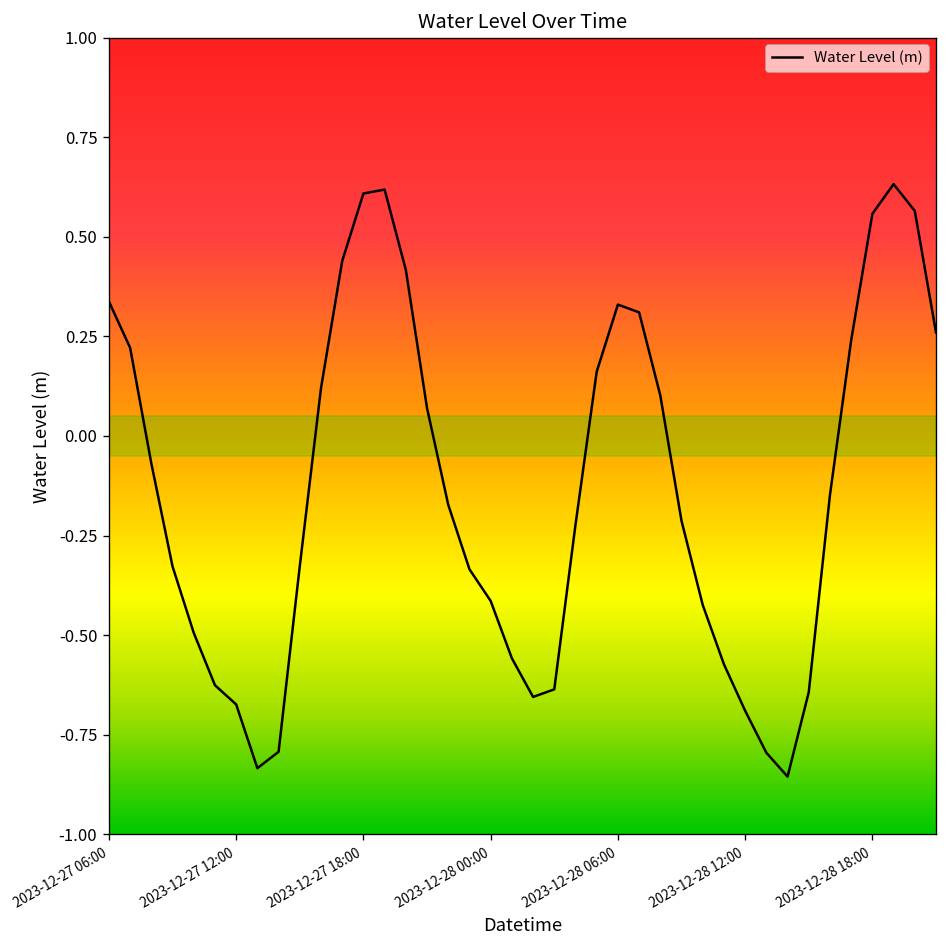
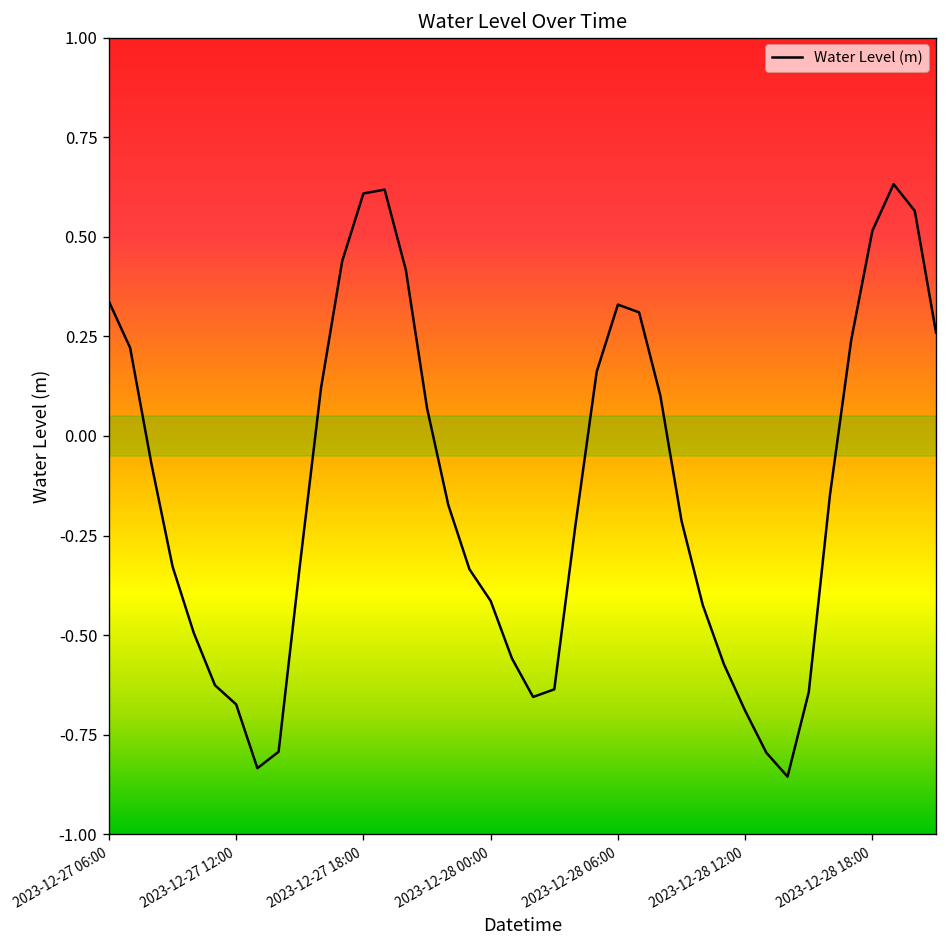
2023-12-28 18:00: 0.56 -> 0.52
